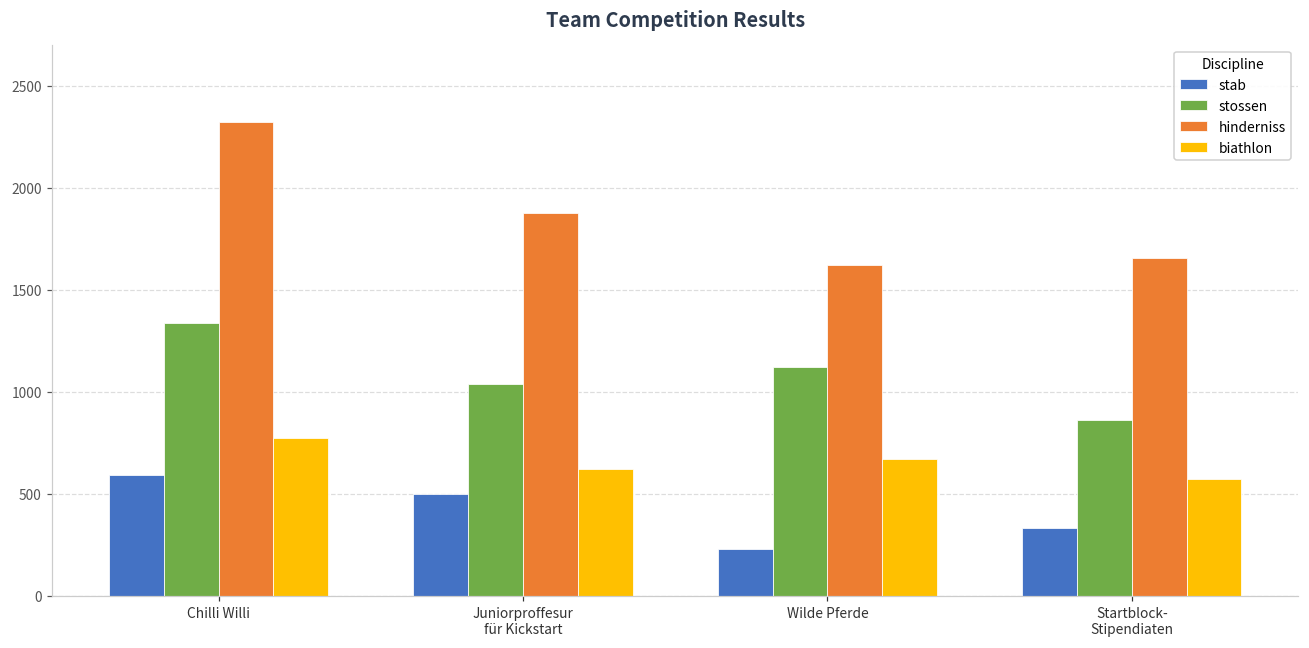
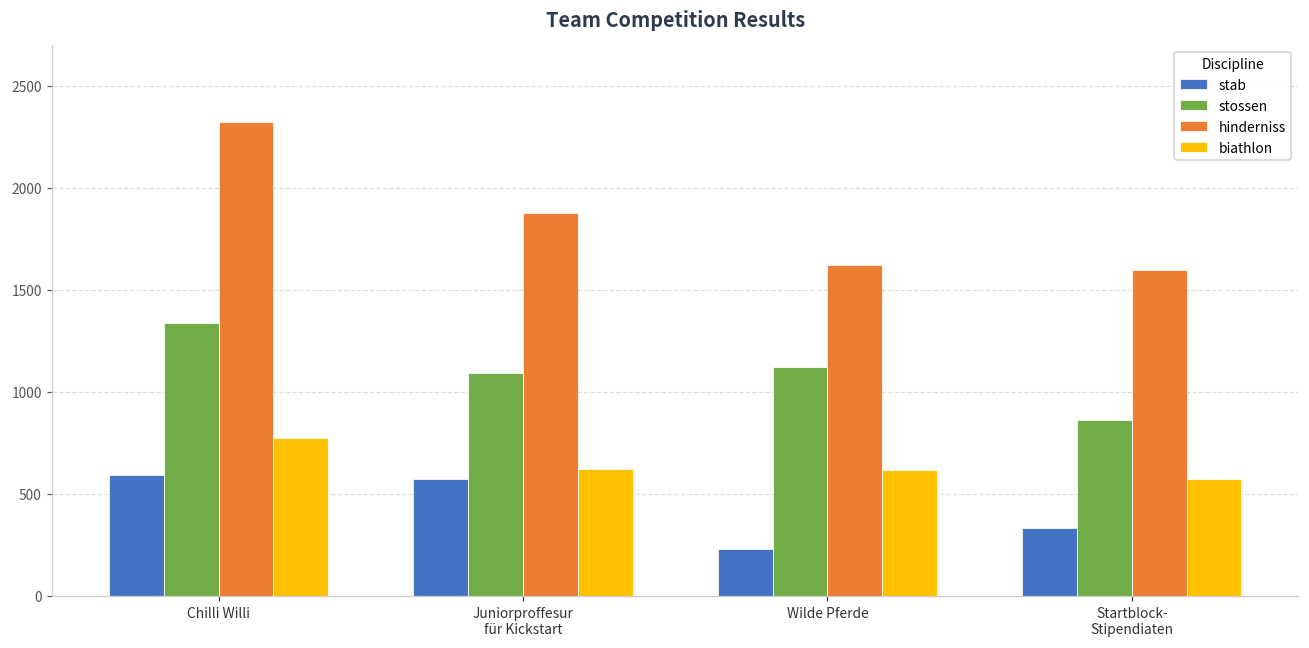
stab, Juniorproffesur für Kickstart: 500 -> 570
stossen, Juniorproffesur für Kickstart: 1040 -> 1090
biathlon, Wilde Pferde: 670 -> 610
hinderniss, Startblock- Stipendiaten: 1650 -> 1600
